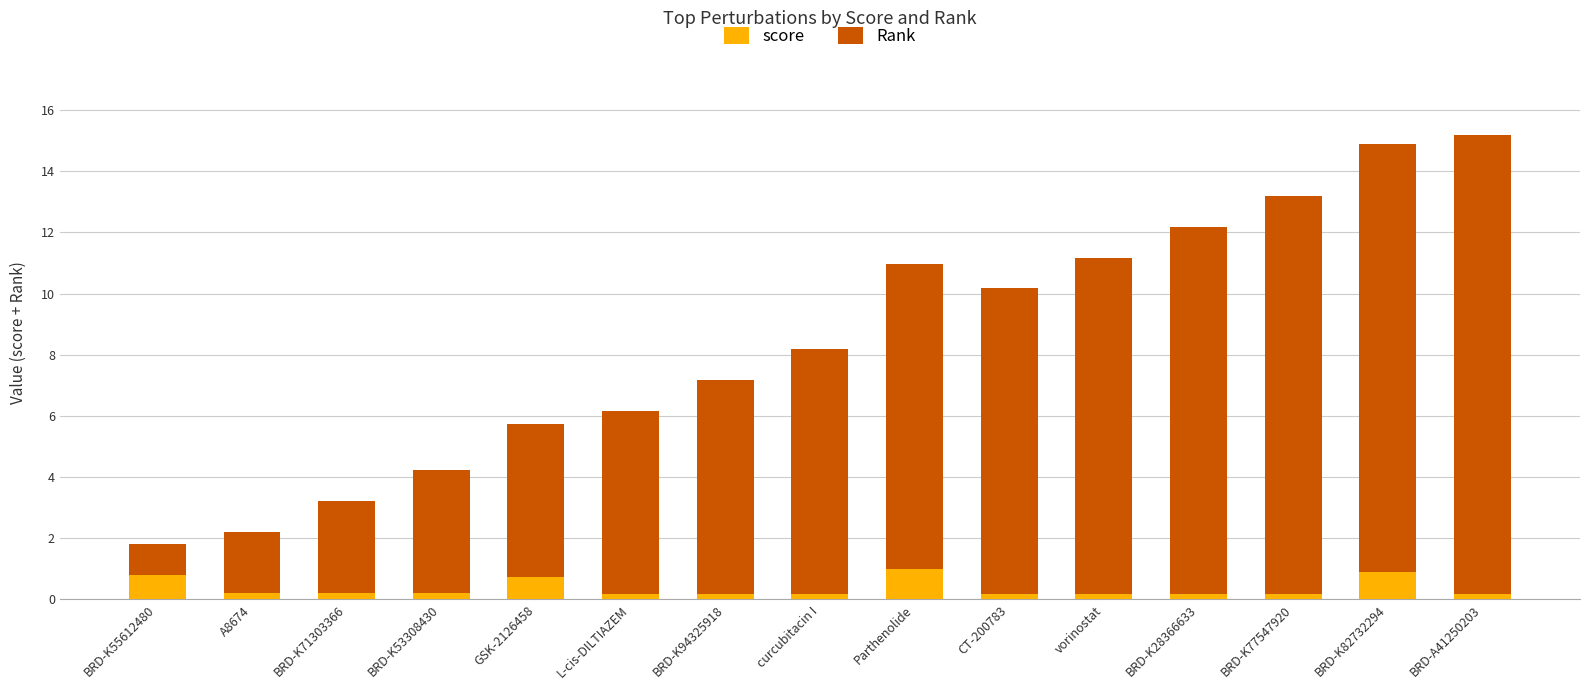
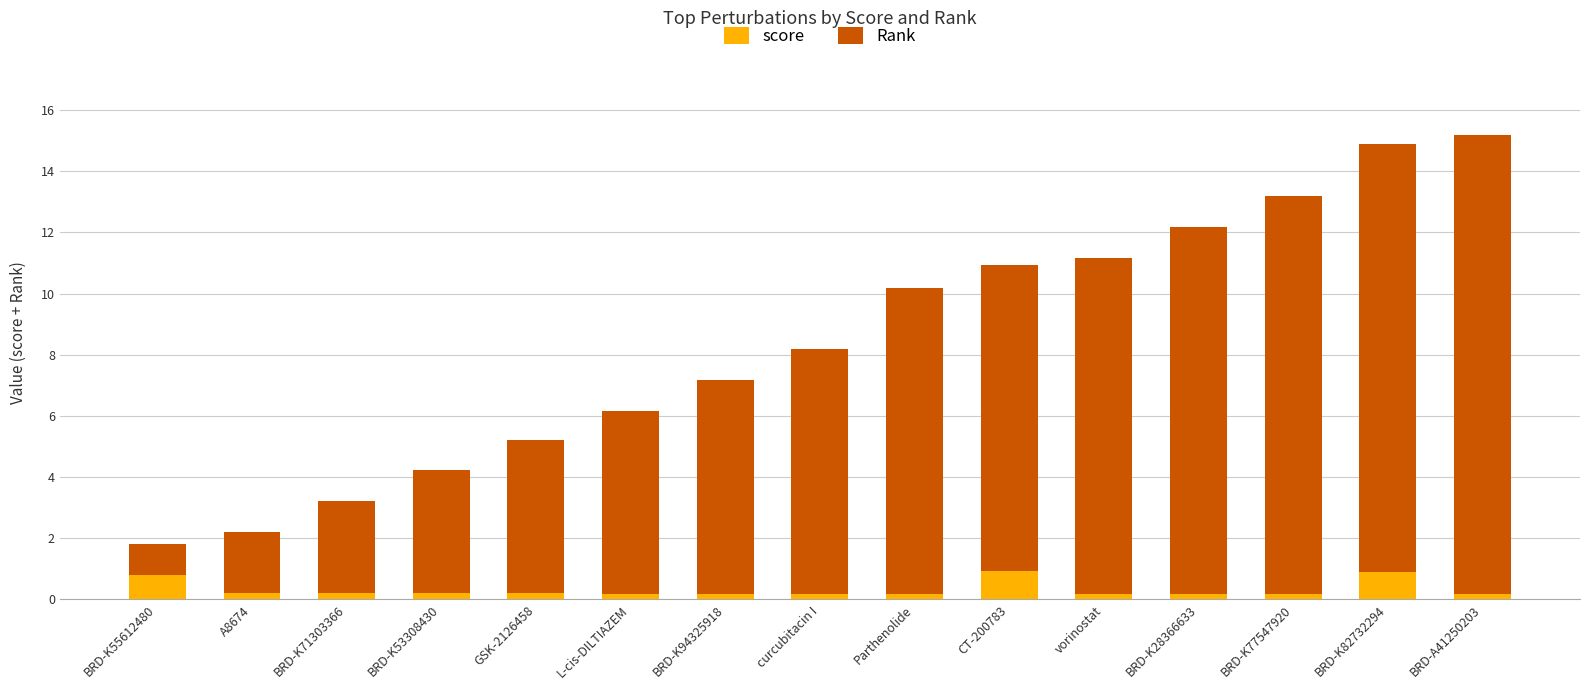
score, GSK-2126458: 0.7 -> 0.2
score, Parthenolide: 1.0 -> 0.2
score, CT-200783: 0.2 -> 0.9
